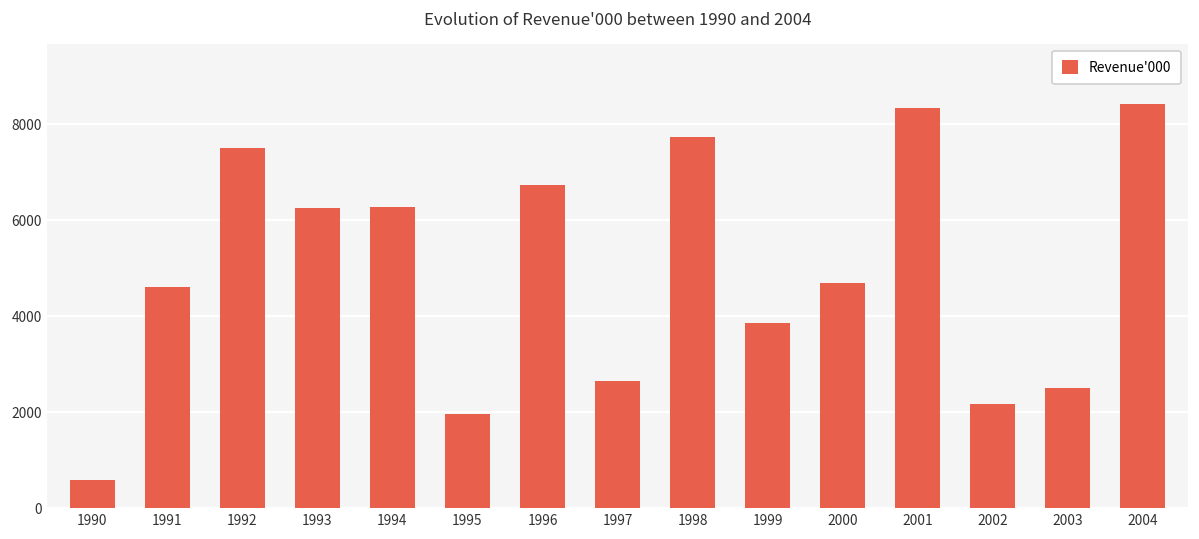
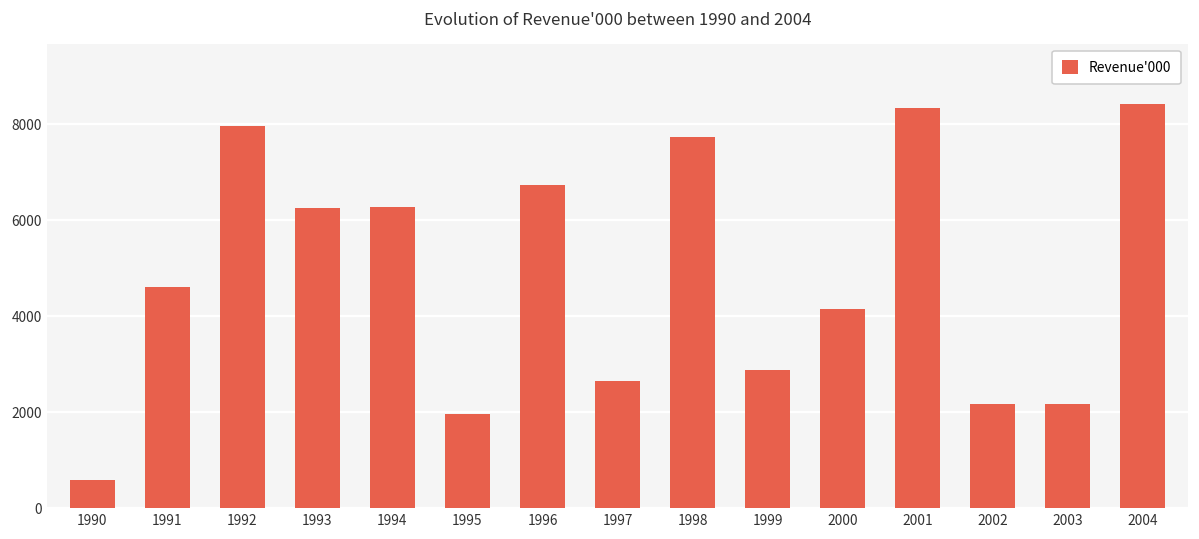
1992: 7500 -> 8000
1999: 3900 -> 2900
2000: 4700 -> 4200
2003: 2500 -> 2200
